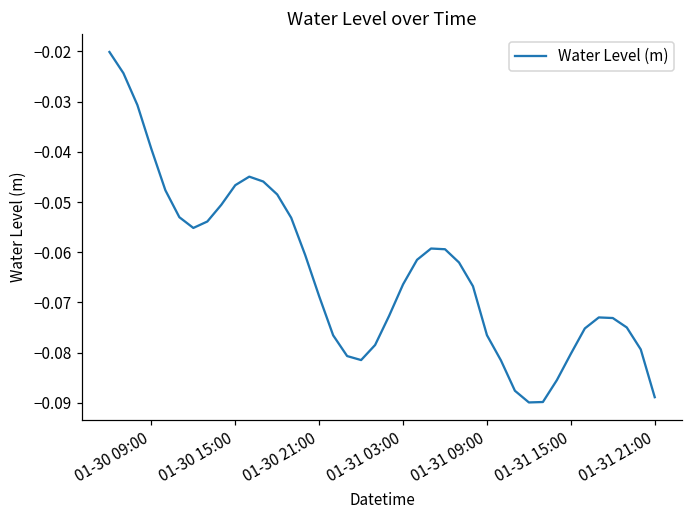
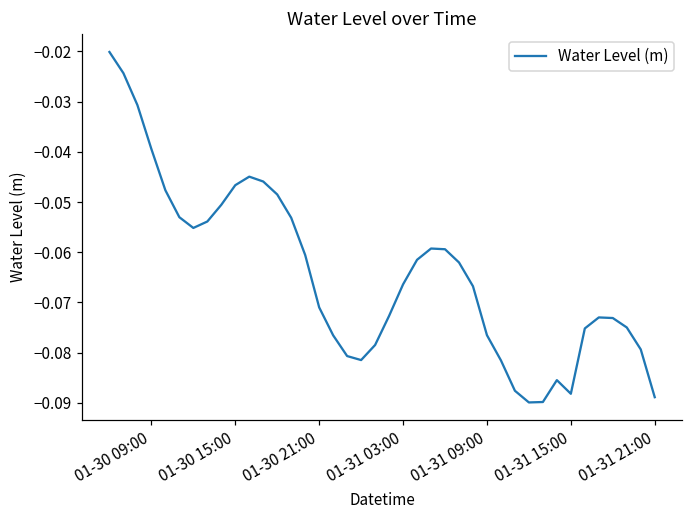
01-30 21:00: -0.069 -> -0.071
01-31 15:00: -0.080 -> -0.088
